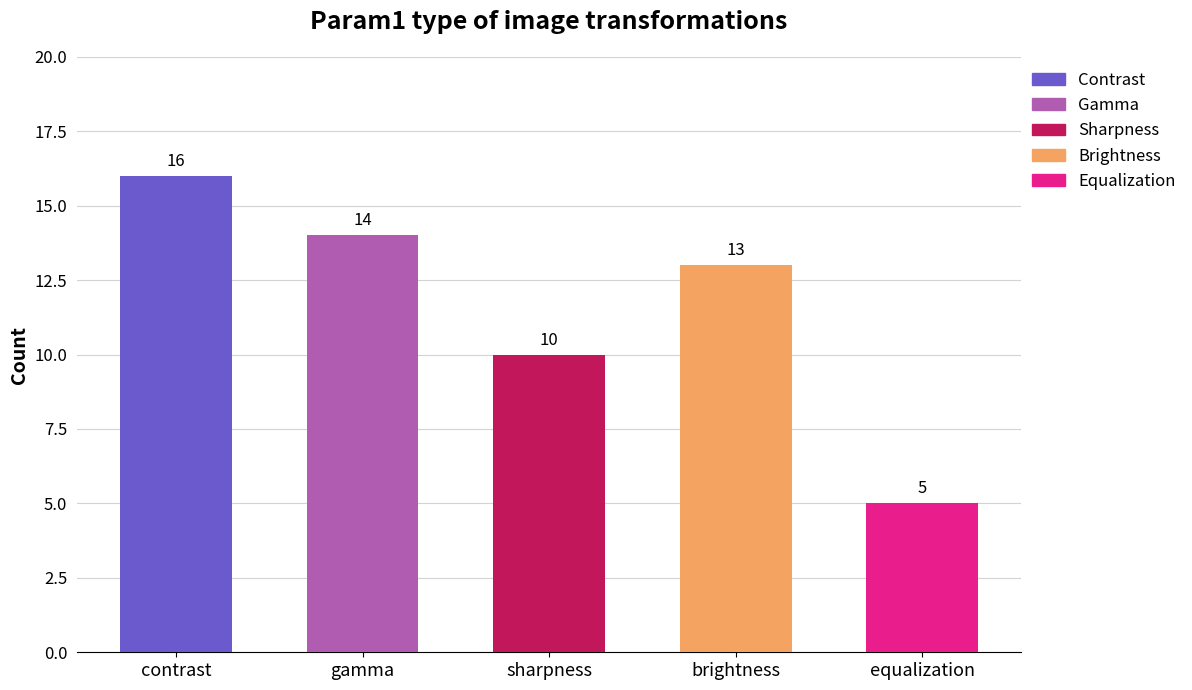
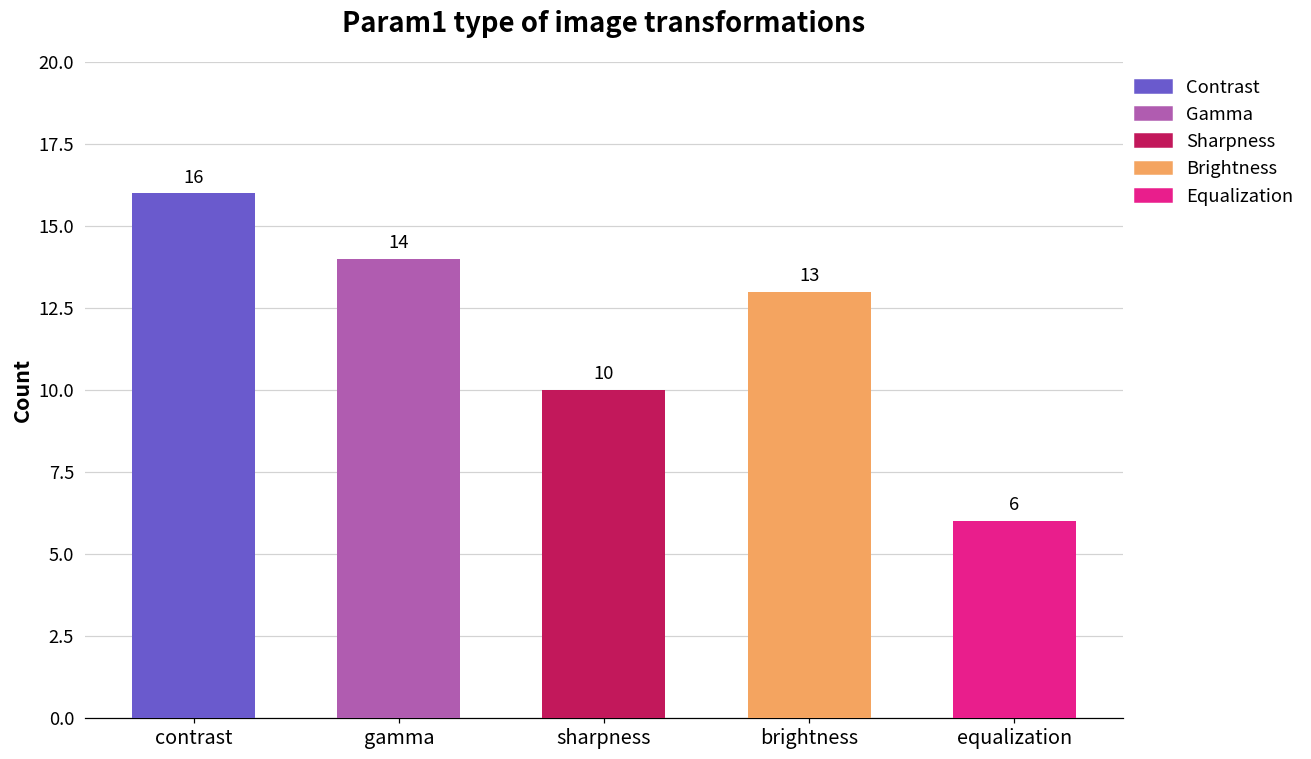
equalization: 5 -> 6
